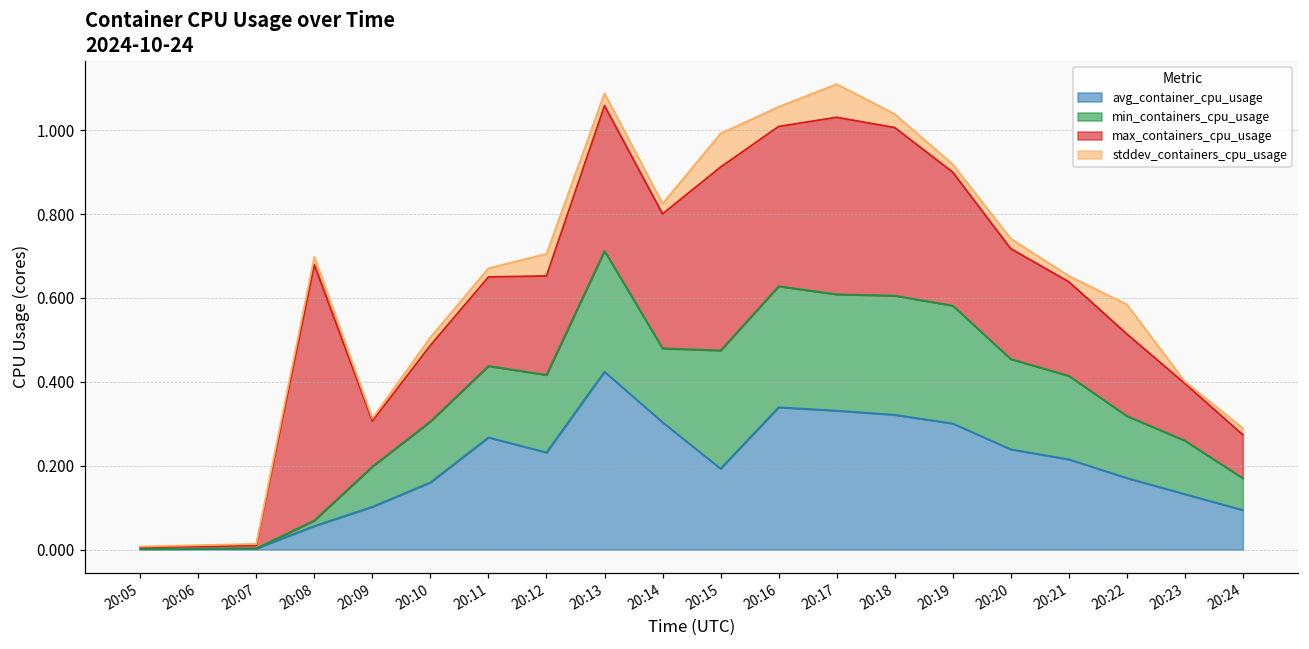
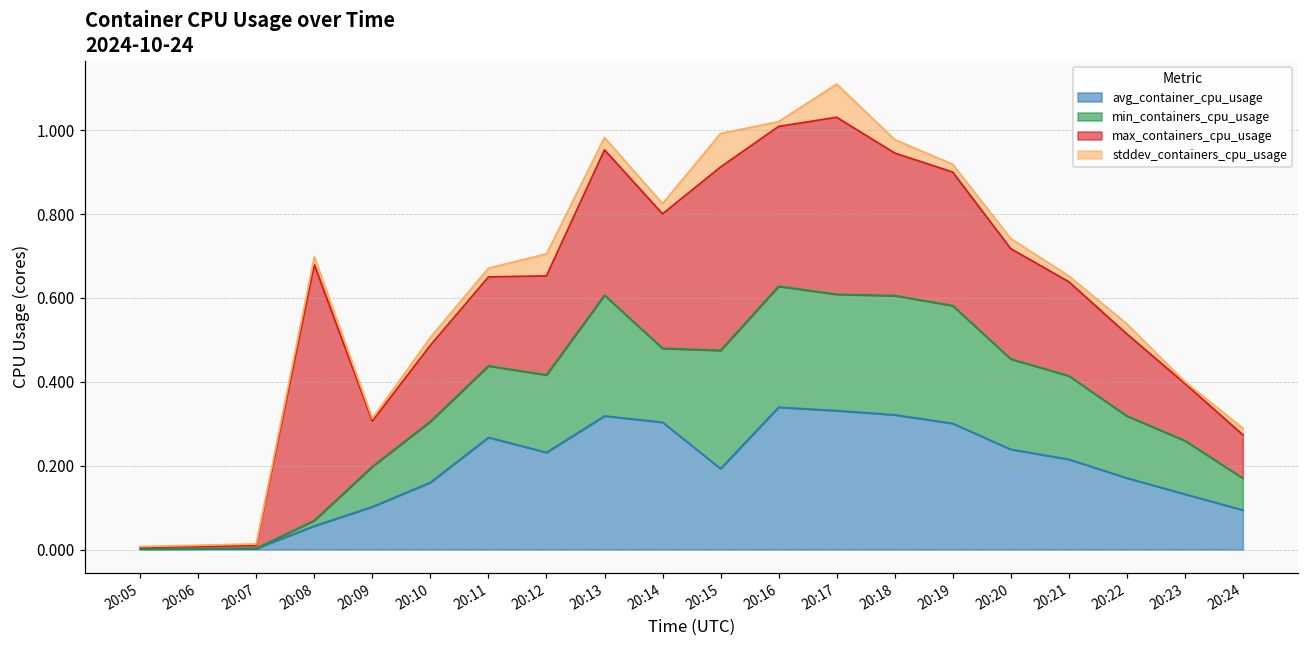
avg_container_cpu_usage, 20:13: 0.42 -> 0.32
stddev_containers_cpu_usage, 20:16: 0.05 -> 0.01
max_containers_cpu_usage, 20:18: 0.40 -> 0.34
stddev_containers_cpu_usage, 20:22: 0.07 -> 0.02
